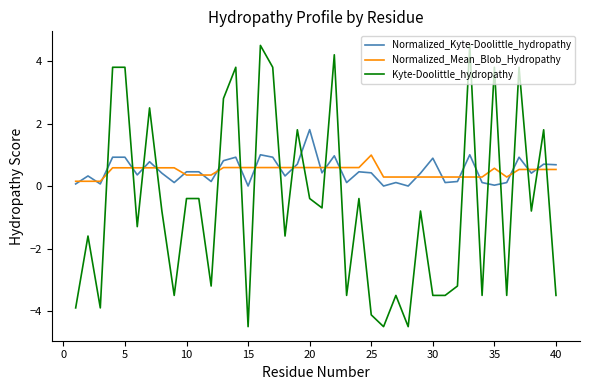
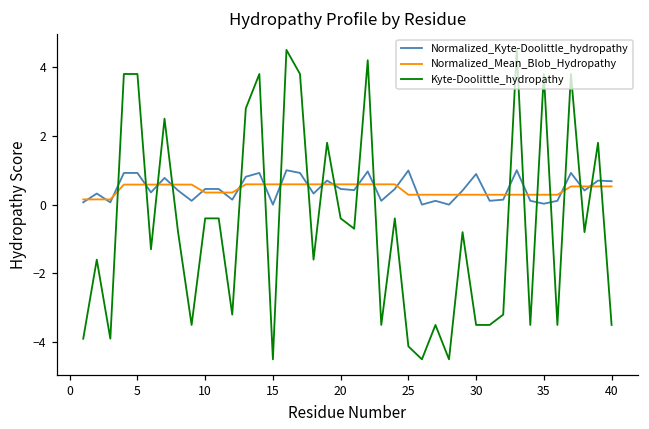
Normalized_Kyte-Doolittle_hydropathy, 20: 1.8 -> 0.5
Normalized_Kyte-Doolittle_hydropathy, 25: 0.4 -> 1.0
Normalized_Mean_Blob_Hydropathy, 25: 1.0 -> 0.3
Normalized_Mean_Blob_Hydropathy, 35: 0.6 -> 0.3
